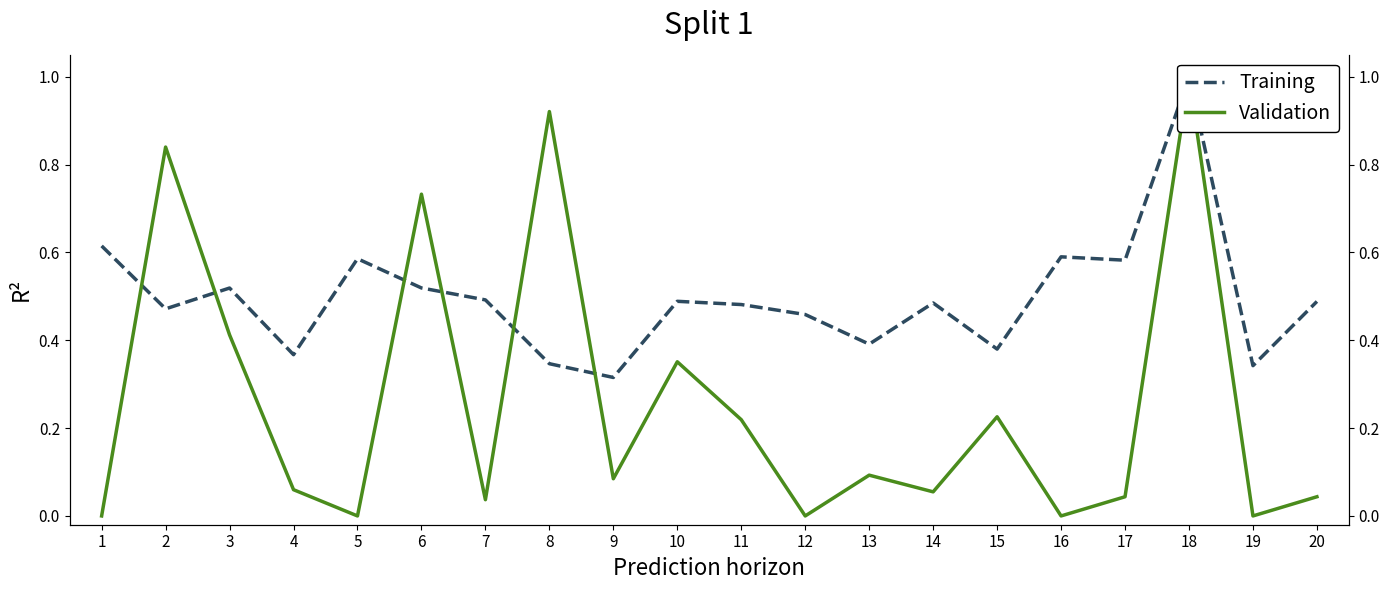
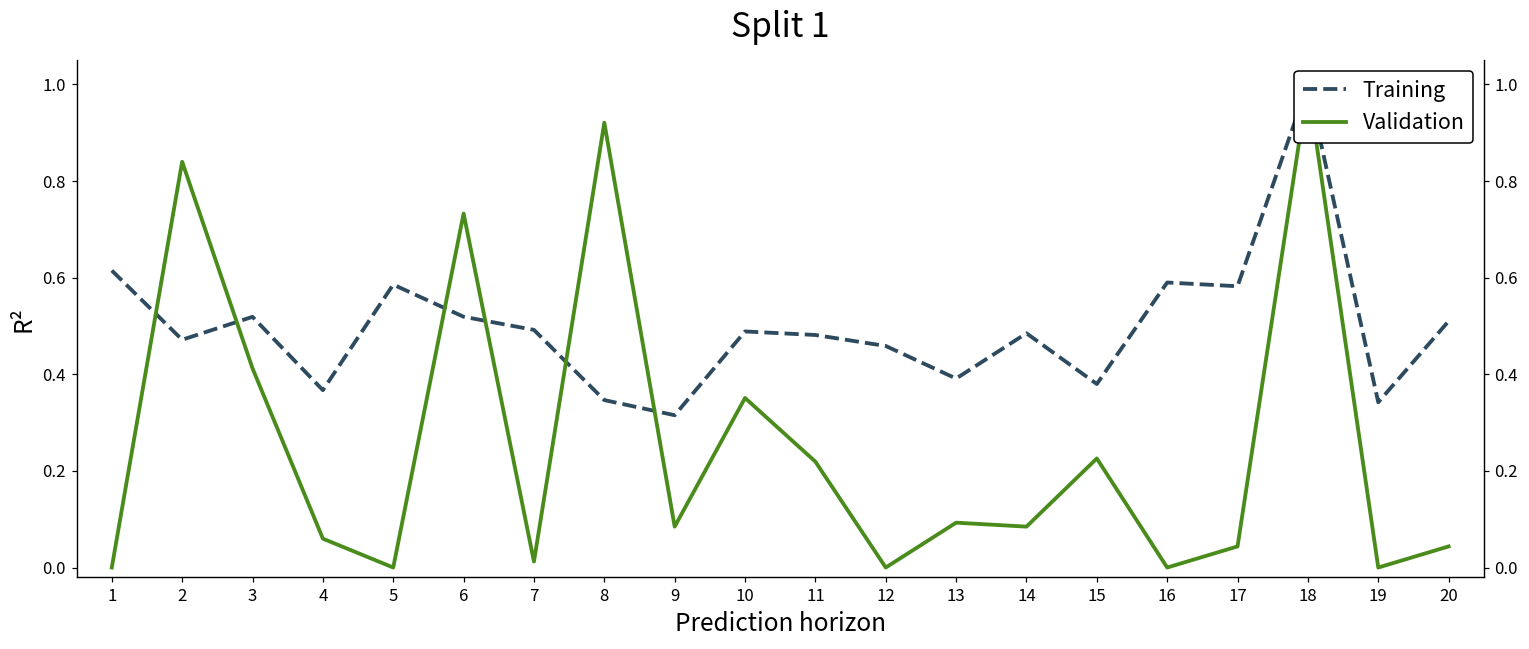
Validation, 7: 0.04 -> 0.01
Validation, 14: 0.05 -> 0.08
Training, 20: 0.49 -> 0.51
